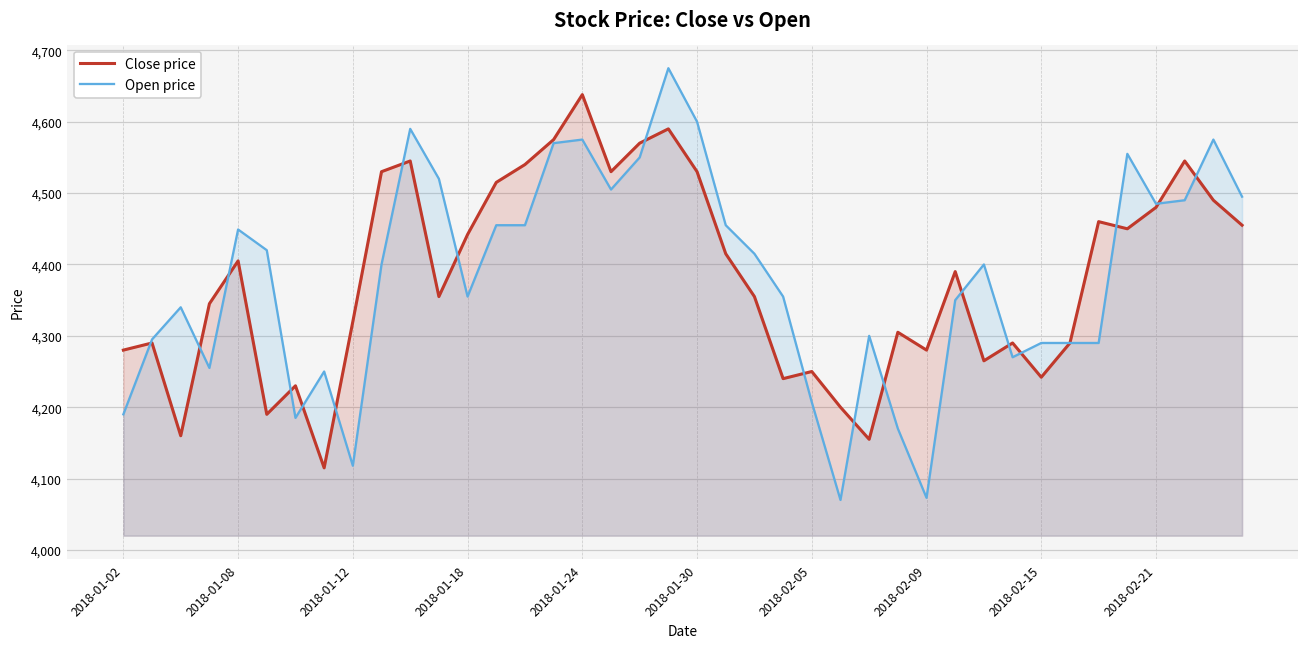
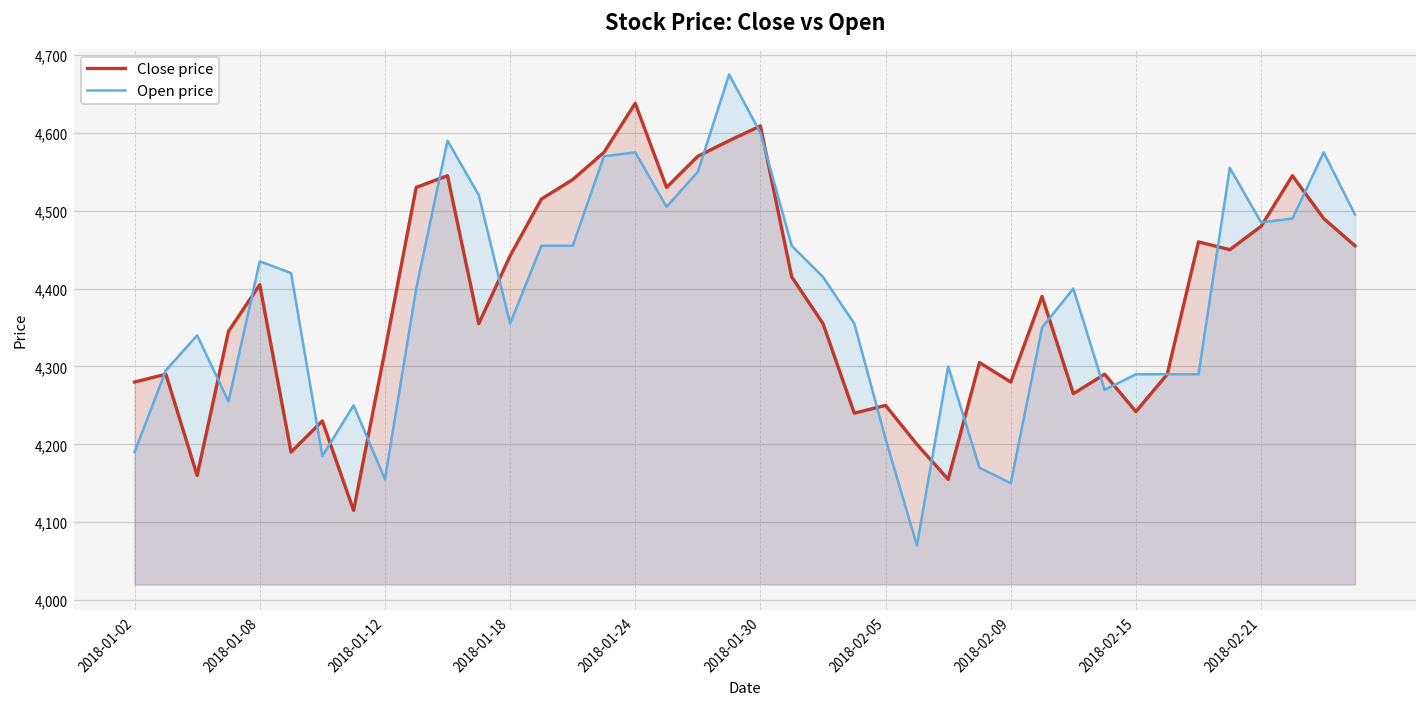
Open price, 2018-01-08: 4,450 -> 4,440
Open price, 2018-01-12: 4,120 -> 4,160
Close price, 2018-01-30: 4,530 -> 4,610
Open price, 2018-02-09: 4,070 -> 4,150
